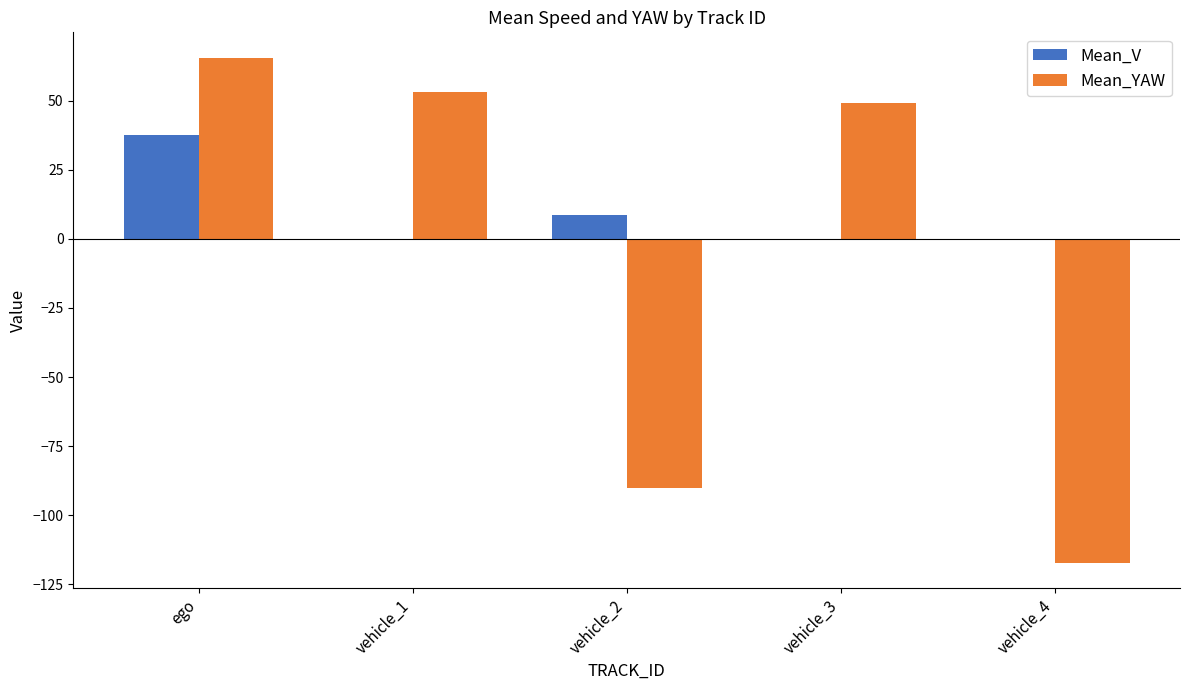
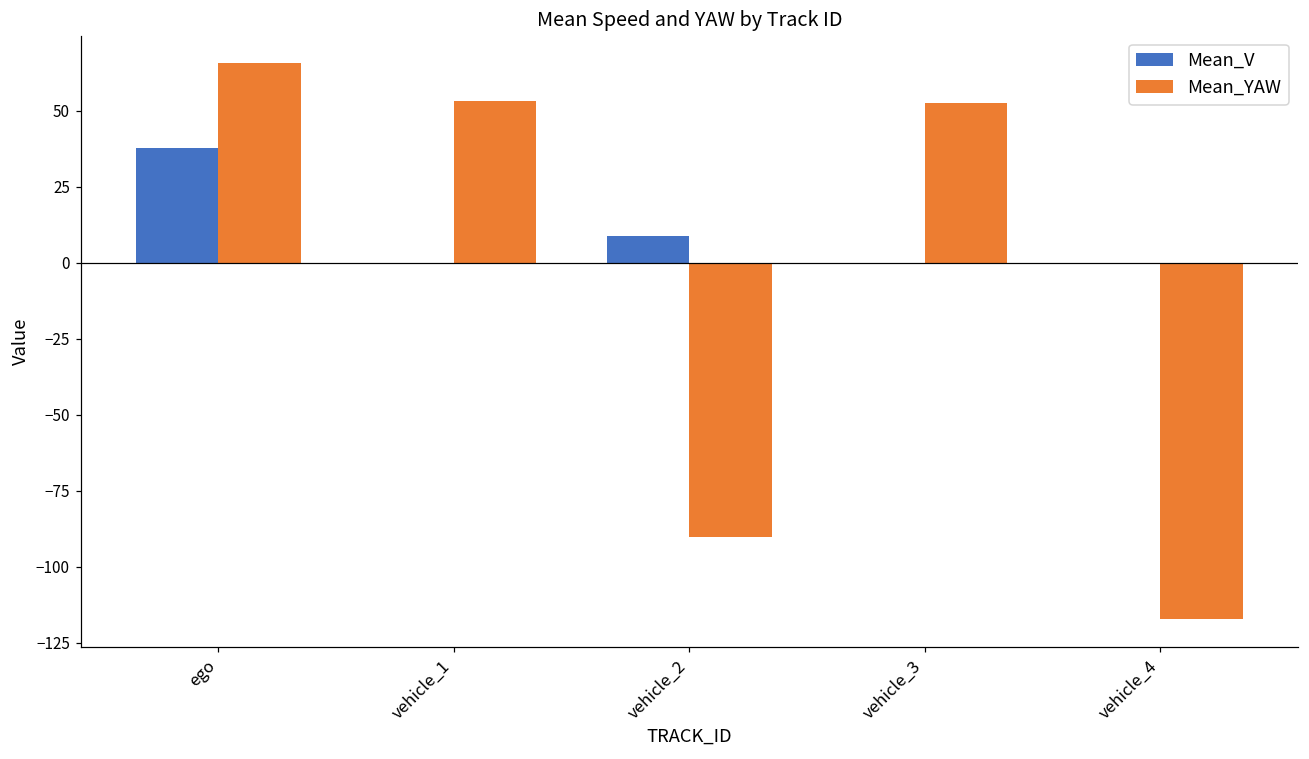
Mean_YAW, vehicle_3: 49 -> 52
